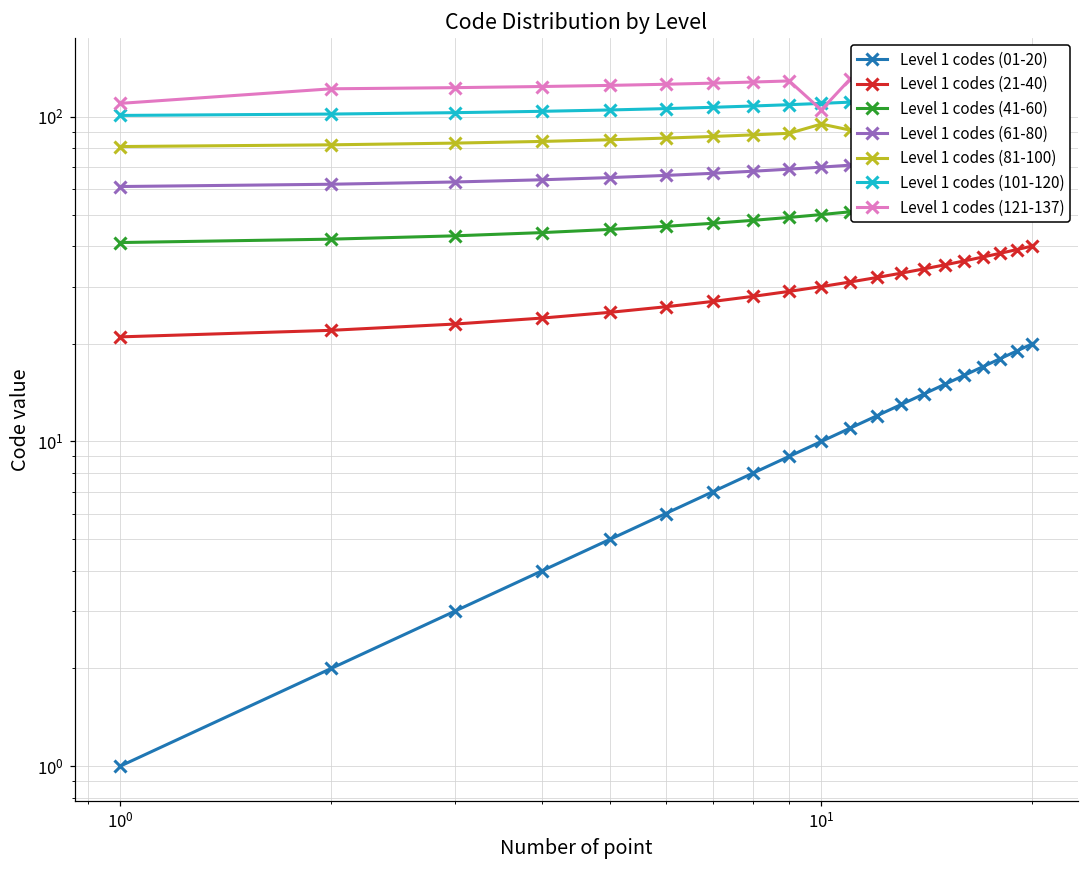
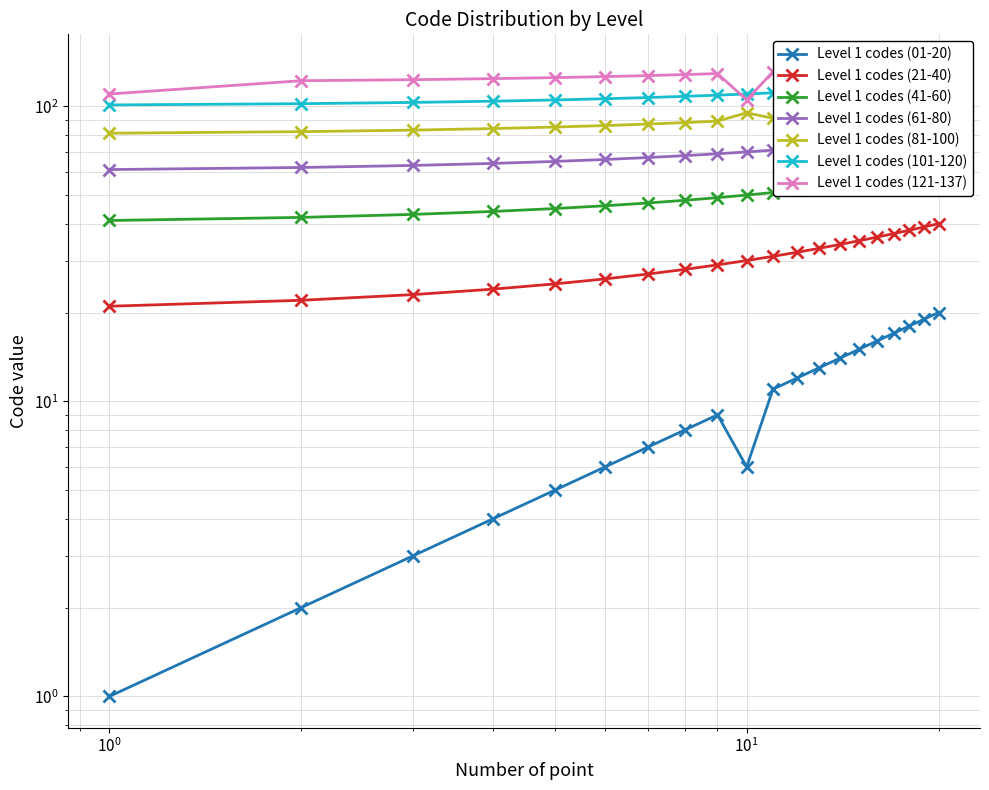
Level 1 codes (01-20), 10^1: 10 -> 6
